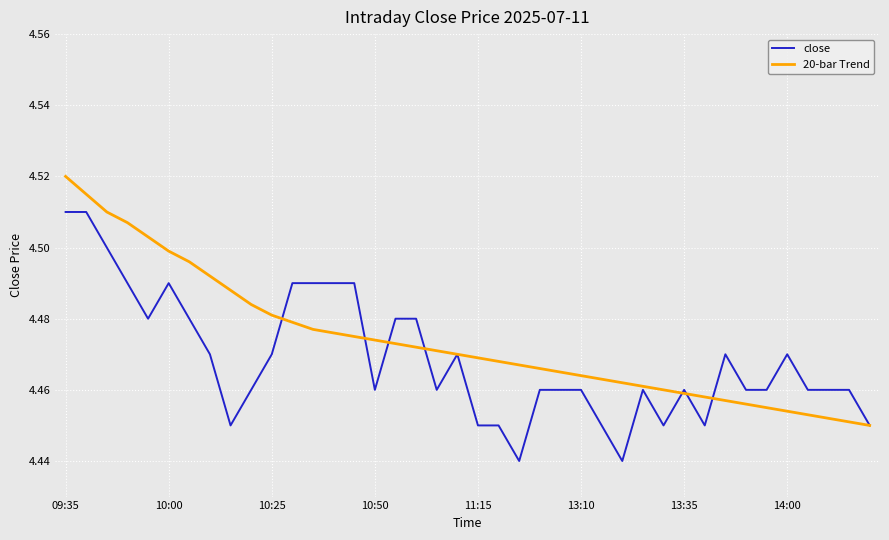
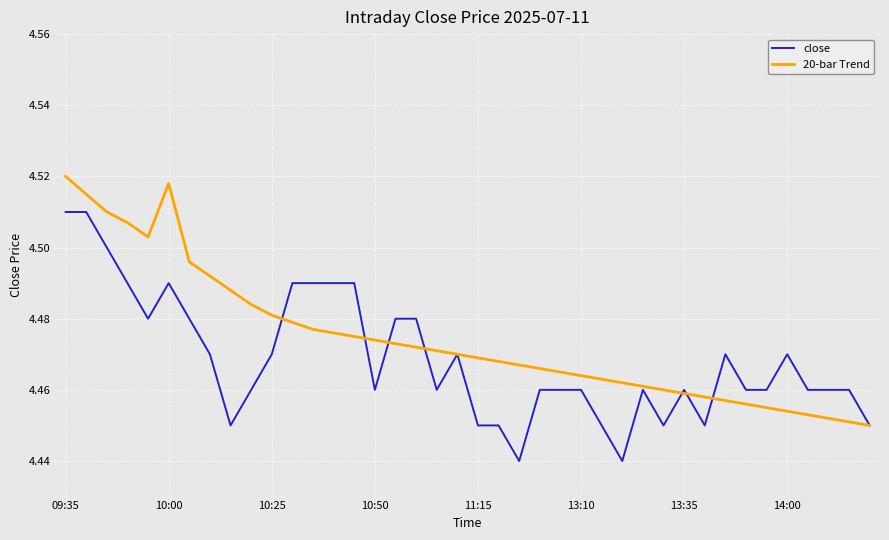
20-bar Trend, 10:00: 4.499 -> 4.518
